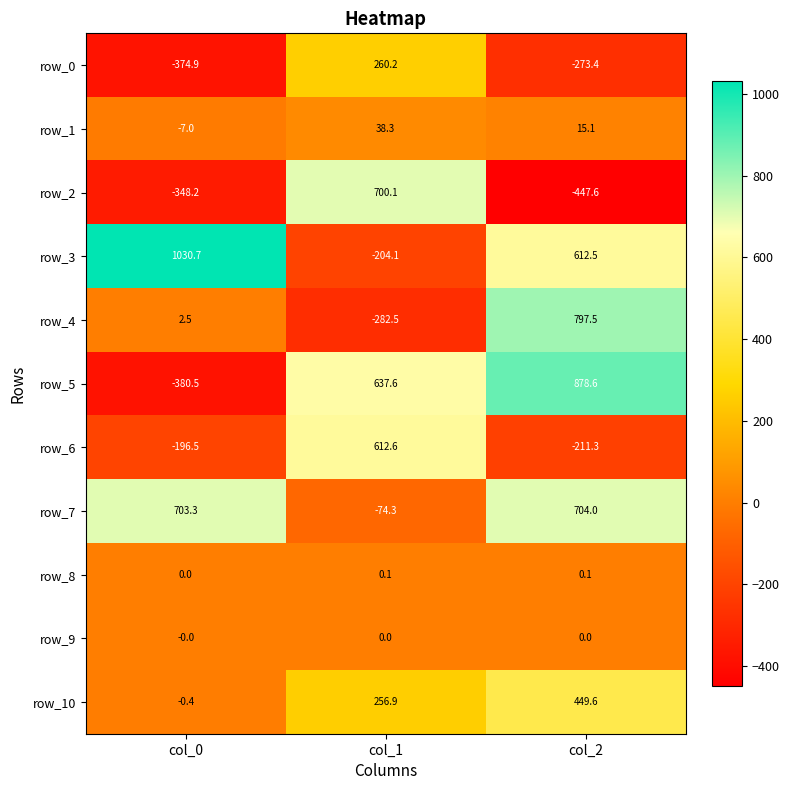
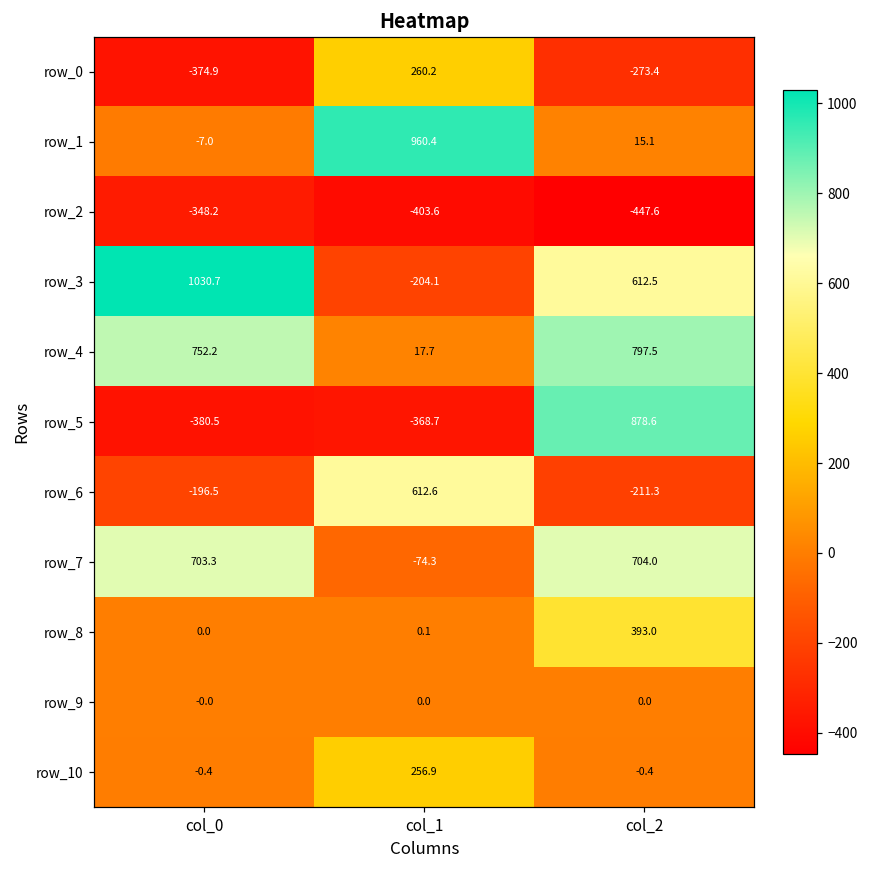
row_1, col_1: 38.3 -> 960.4
row_2, col_1: 700.1 -> -403.6
row_4, col_0: 2.5 -> 752.2
row_4, col_1: -282.5 -> 17.7
row_5, col_1: 637.6 -> -368.7
row_8, col_2: 0.1 -> 393.0
row_10, col_2: 449.6 -> -0.4
